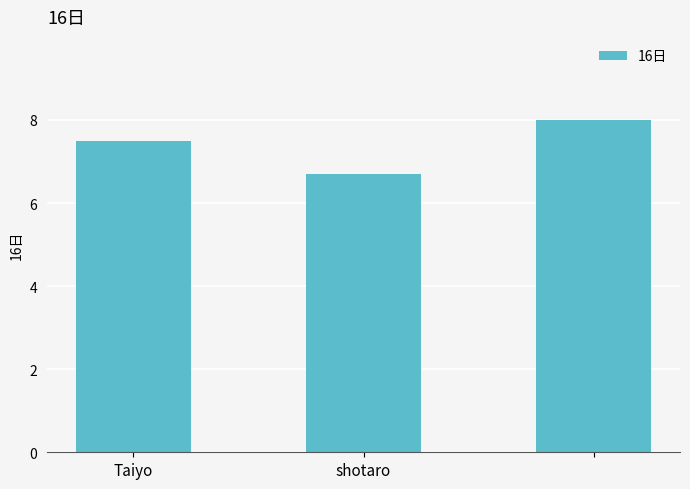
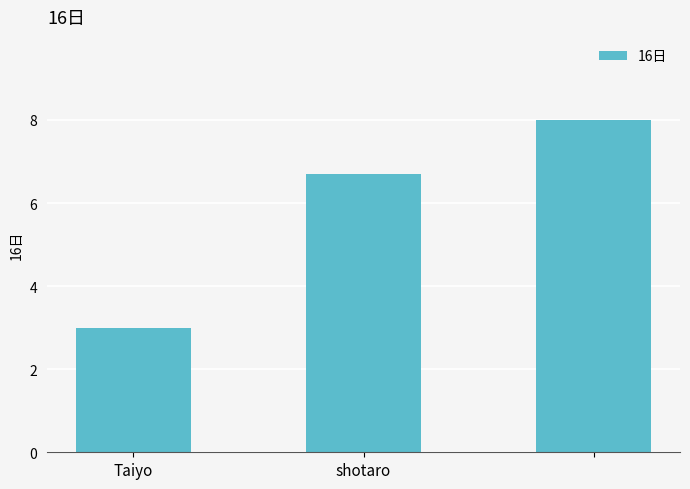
Taiyo: 7.5 -> 3.0
